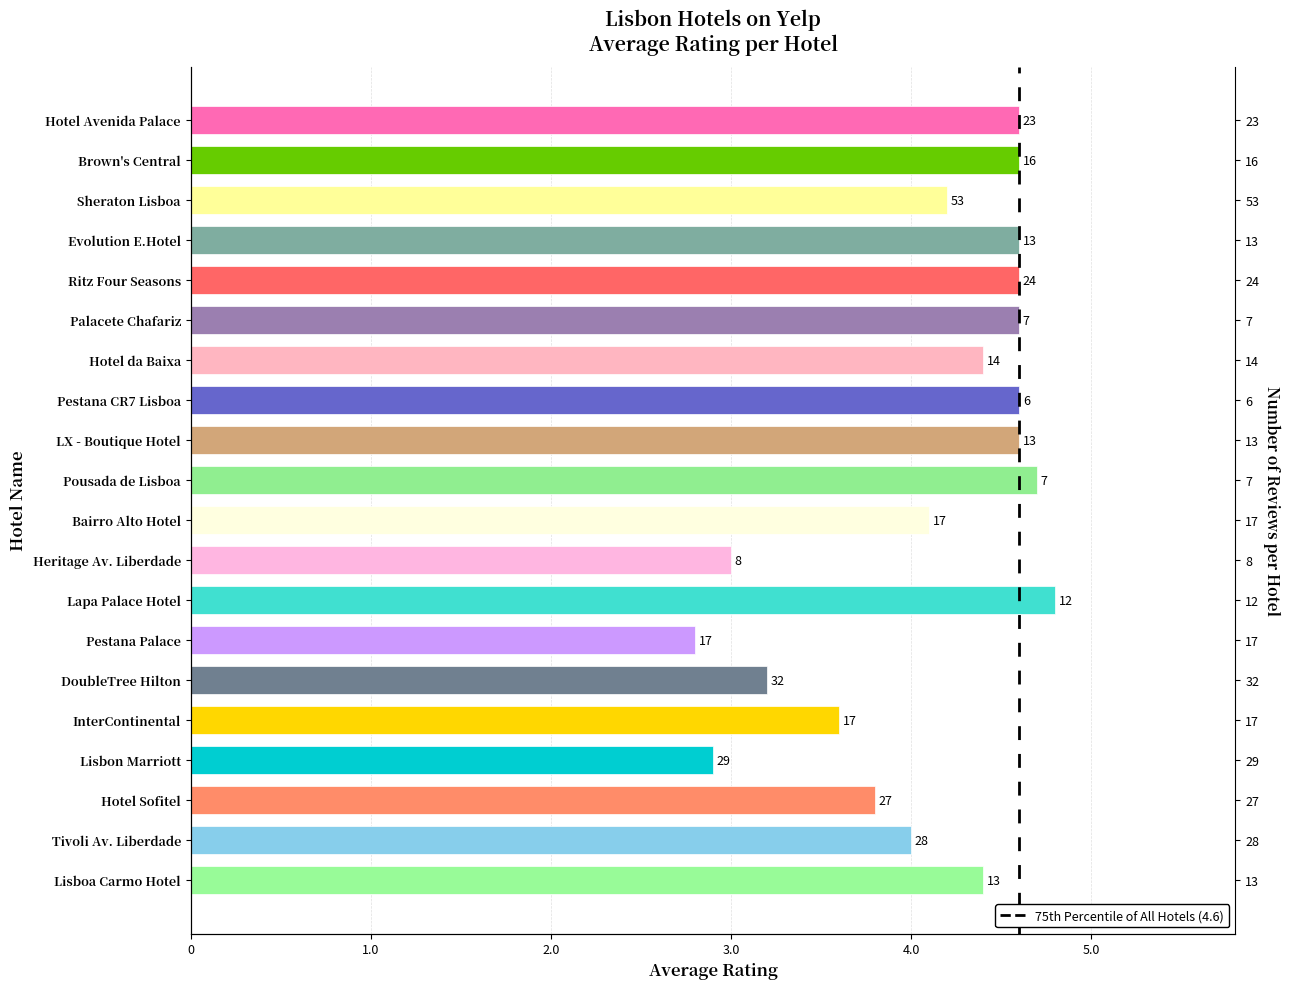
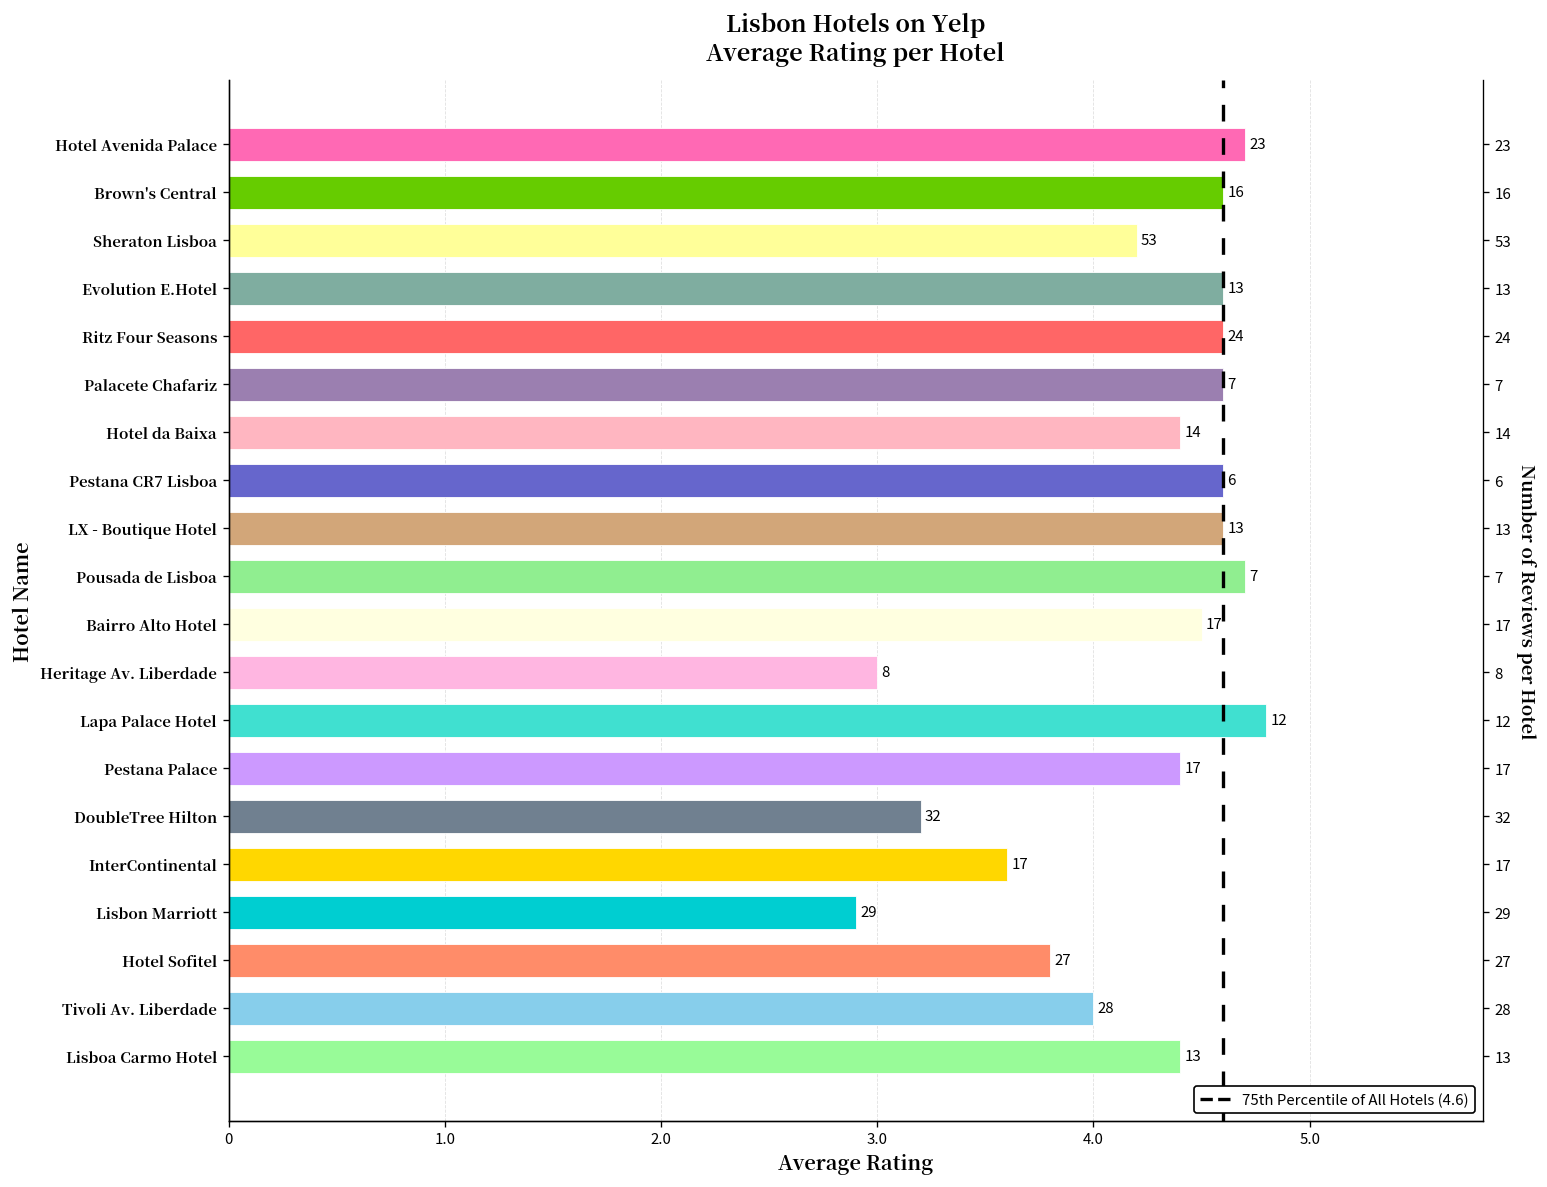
Hotel Avenida Palace: 4.6 -> 4.7
Bairro Alto Hotel: 4.1 -> 4.5
Pestana Palace: 2.8 -> 4.4
